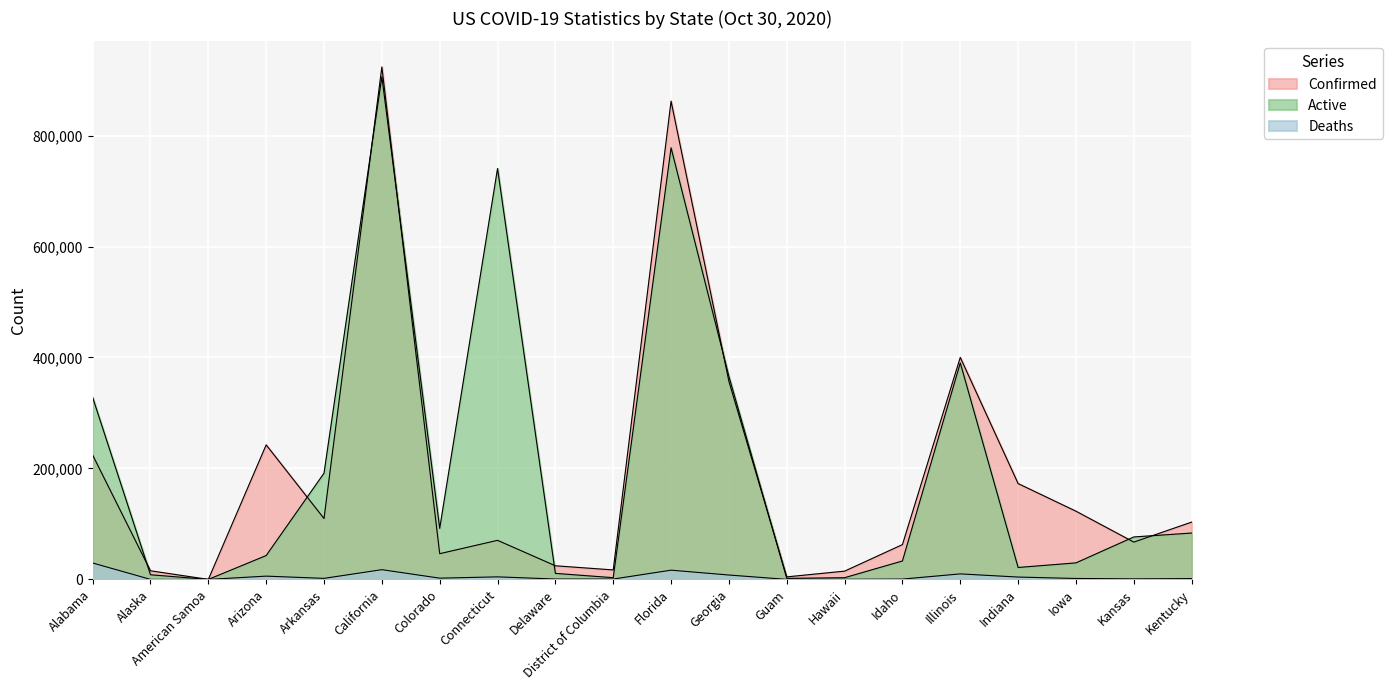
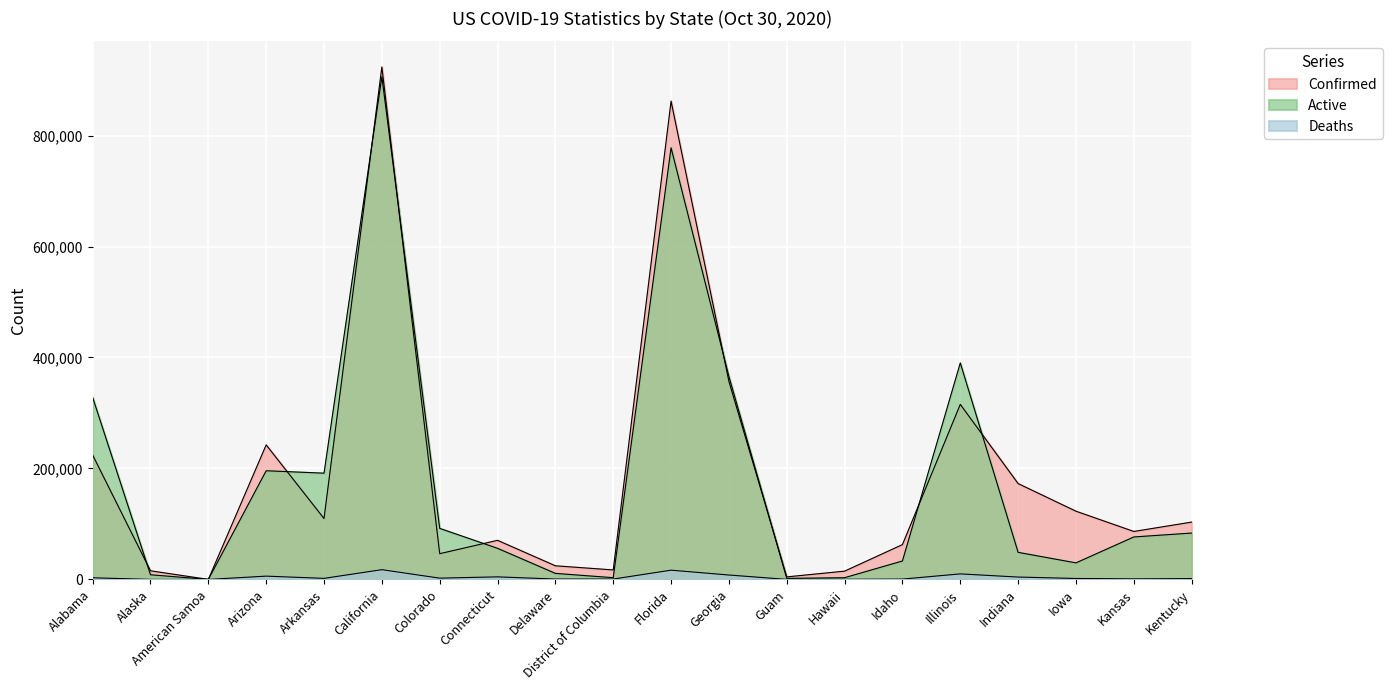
Deaths, Alabama: 30,000 -> 0
Active, Arizona: 40,000 -> 200,000
Active, Connecticut: 740,000 -> 60,000
Confirmed, Illinois: 400,000 -> 320,000
Active, Indiana: 20,000 -> 50,000
Confirmed, Kansas: 70,000 -> 90,000
